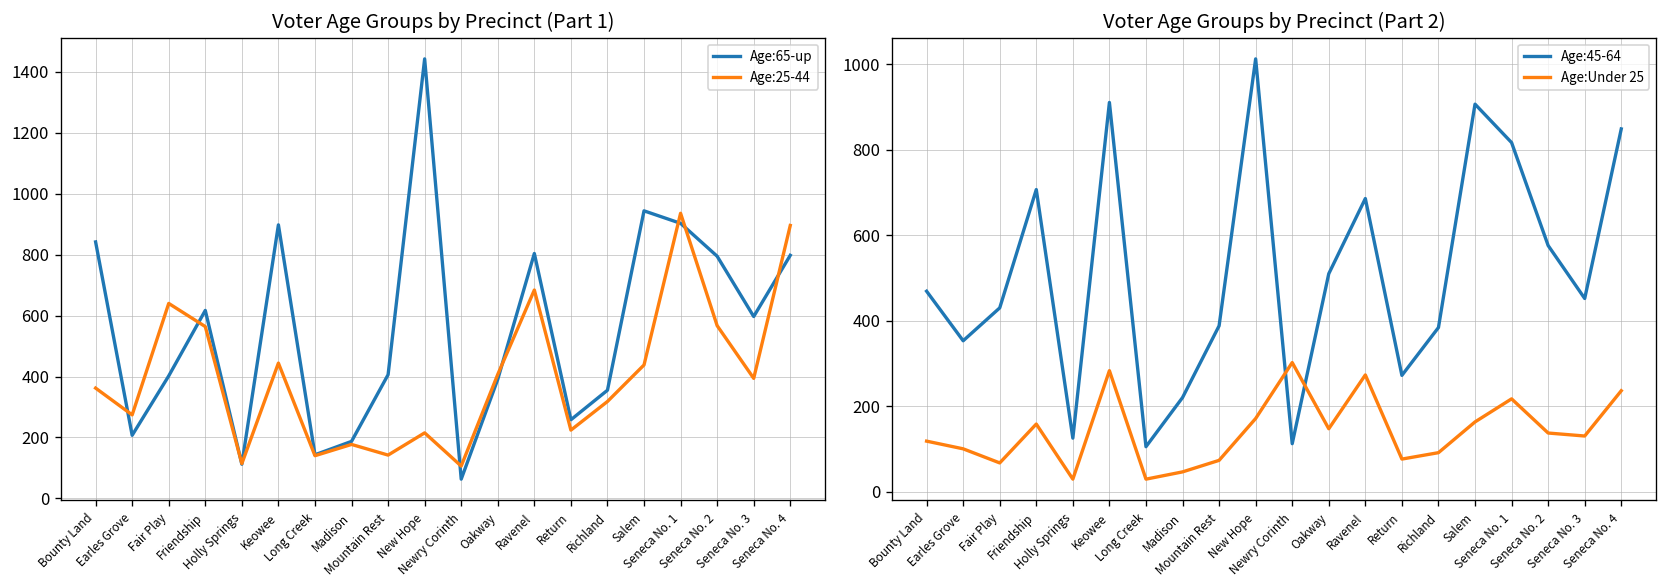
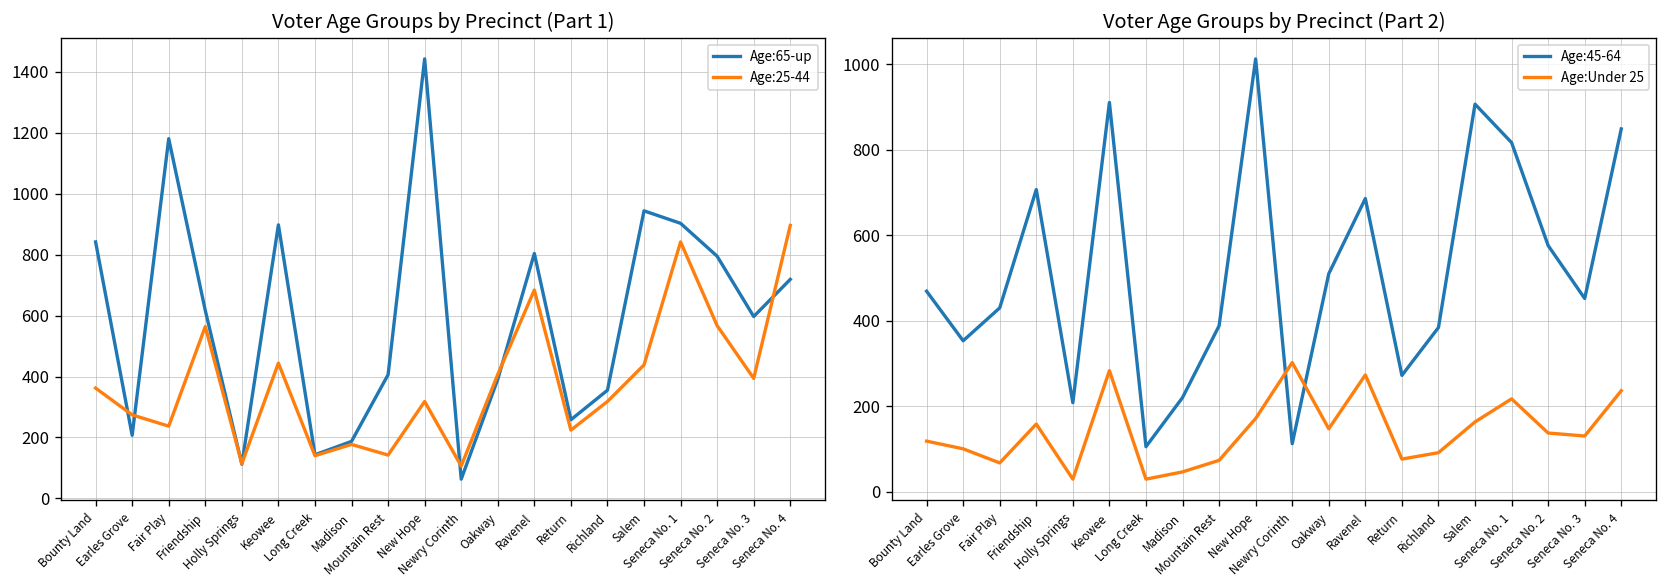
Voter Age Groups by Precinct (Part 1), Age:65-up, Fair Play: 400 -> 1180
Voter Age Groups by Precinct (Part 1), Age:25-44, Fair Play: 640 -> 240
Voter Age Groups by Precinct (Part 1), Age:25-44, New Hope: 220 -> 320
Voter Age Groups by Precinct (Part 1), Age:25-44, Seneca No. 1: 940 -> 840
Voter Age Groups by Precinct (Part 1), Age:65-up, Seneca No. 4: 800 -> 720
Voter Age Groups by Precinct (Part 2), Age:45-64, Holly Springs: 130 -> 210
